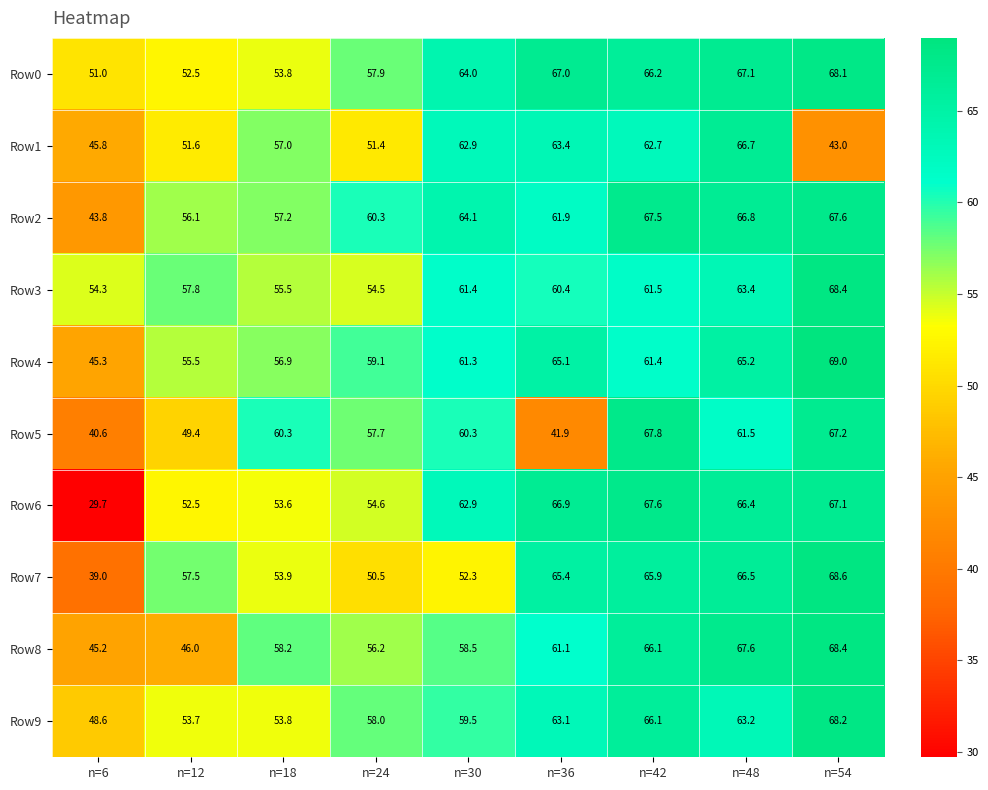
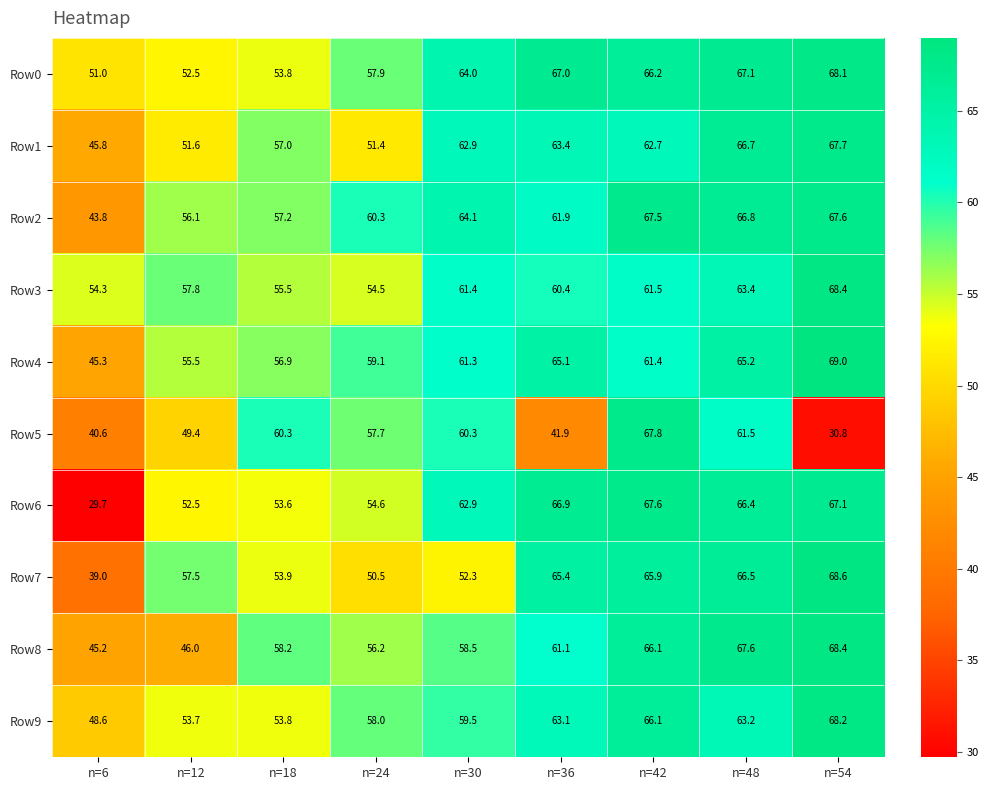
Row1, n=54: 43.0 -> 67.7
Row5, n=54: 67.2 -> 30.8
